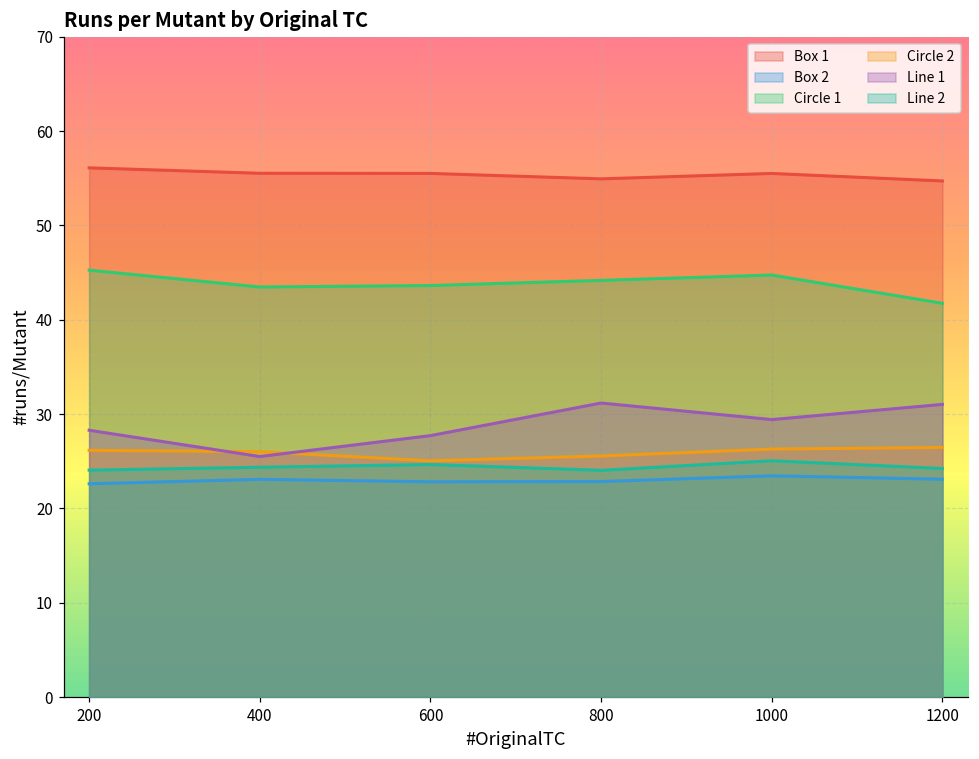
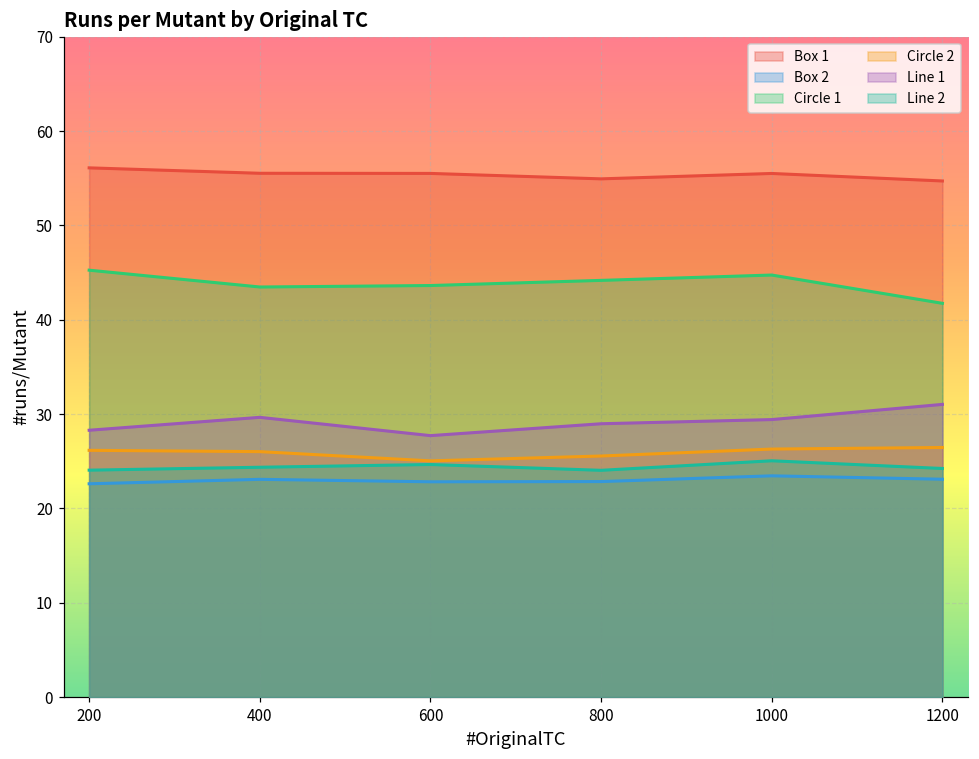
Line 1, 400: 25 -> 30
Line 1, 800: 31 -> 29
